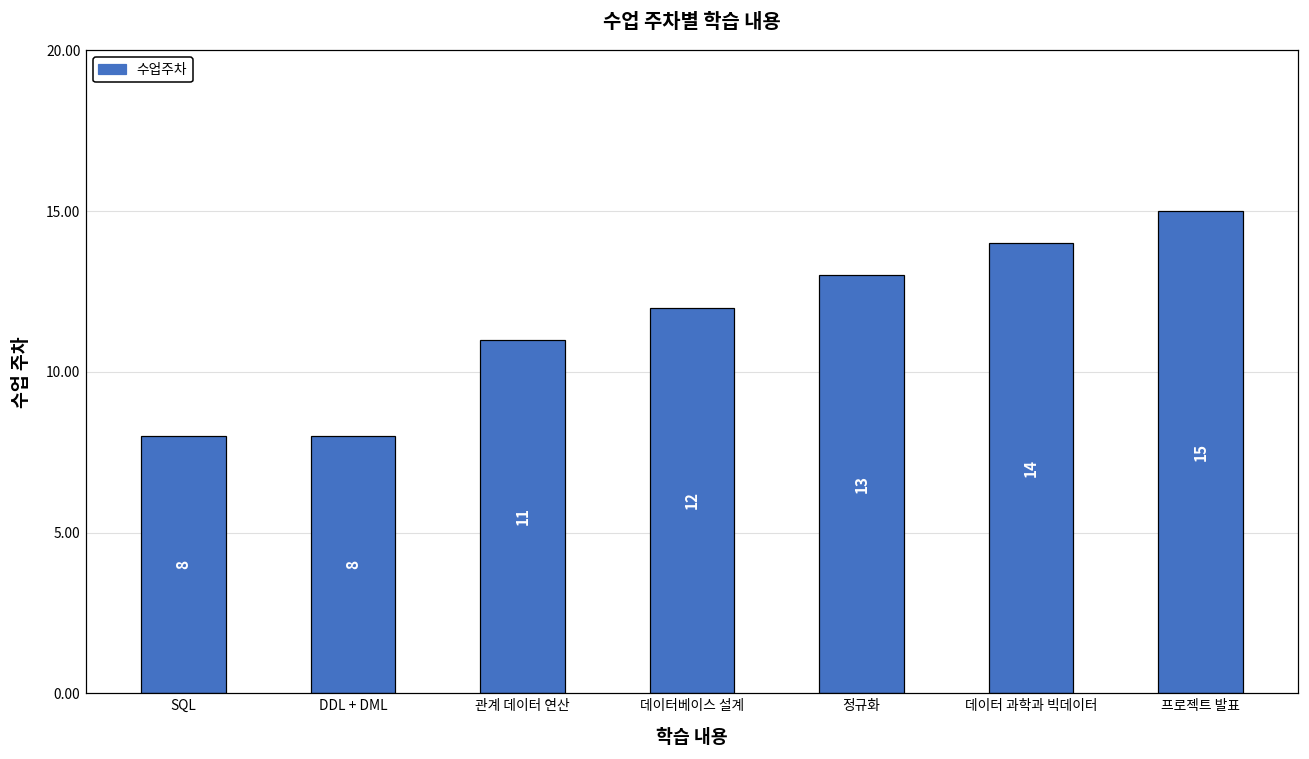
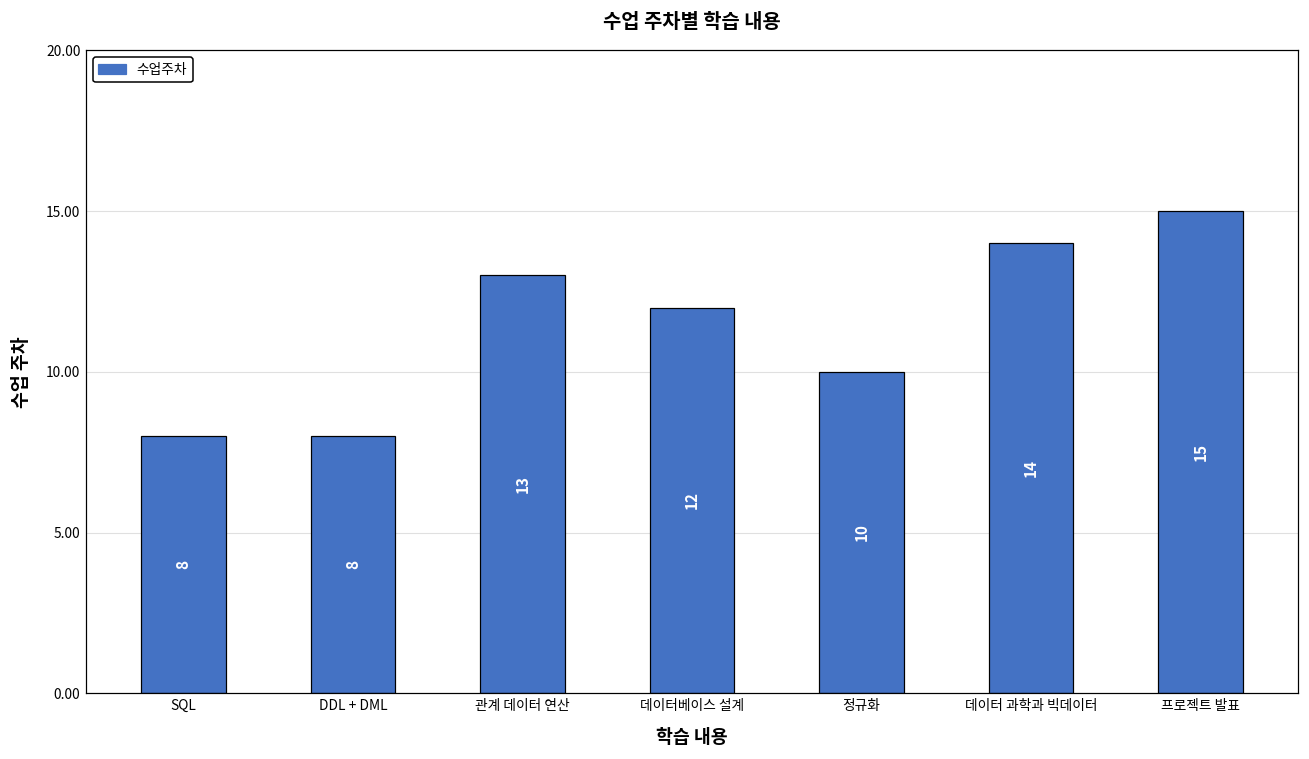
관계 데이터 연산: 11 -> 13
정규화: 13 -> 10
